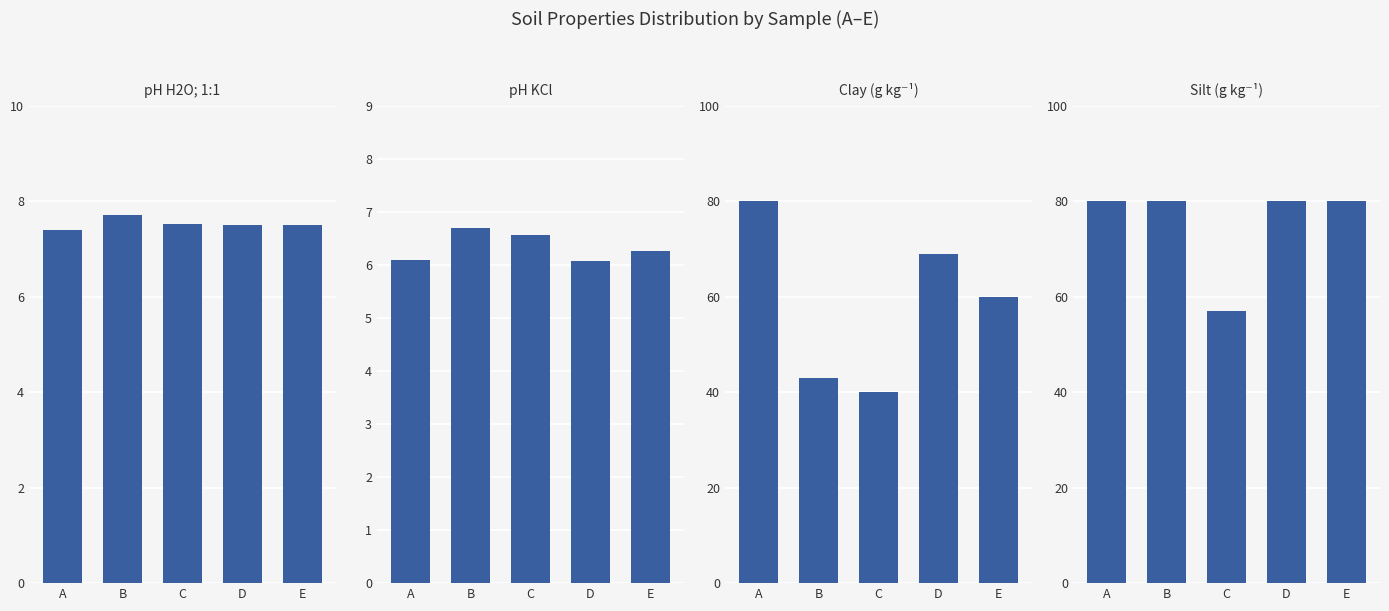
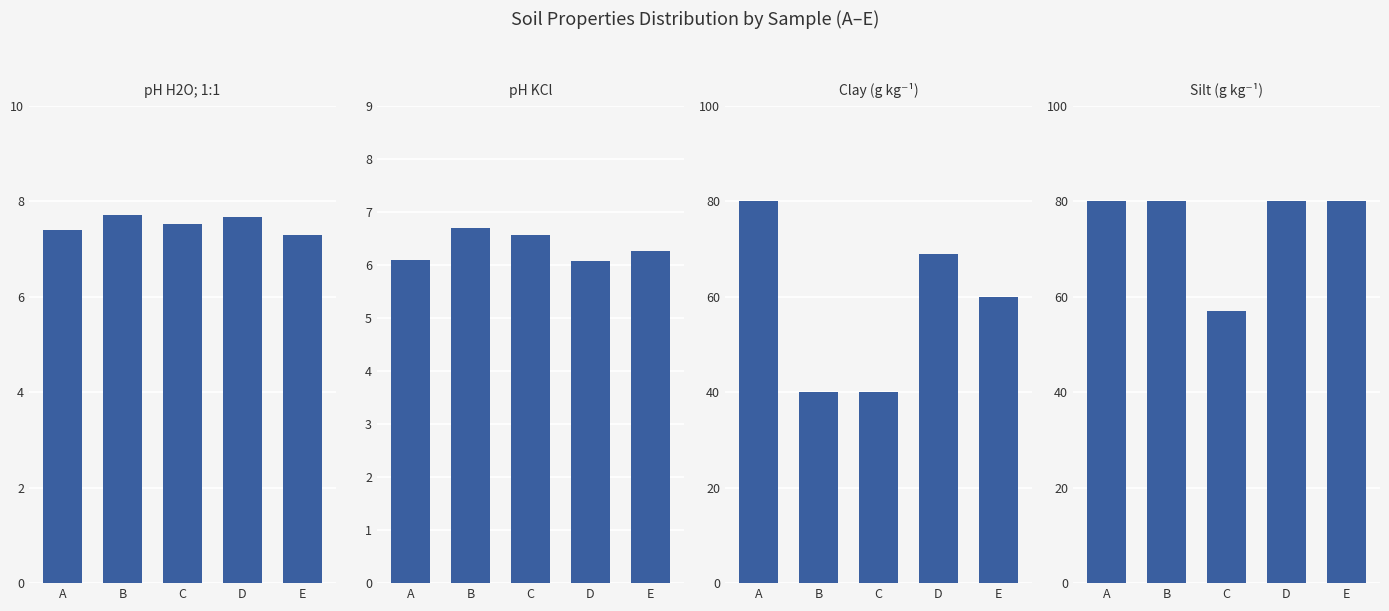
pH H2O; 1:1, D: 7.5 -> 7.7
pH H2O; 1:1, E: 7.5 -> 7.3
Clay (g kg⁻¹), B: 43 -> 40
